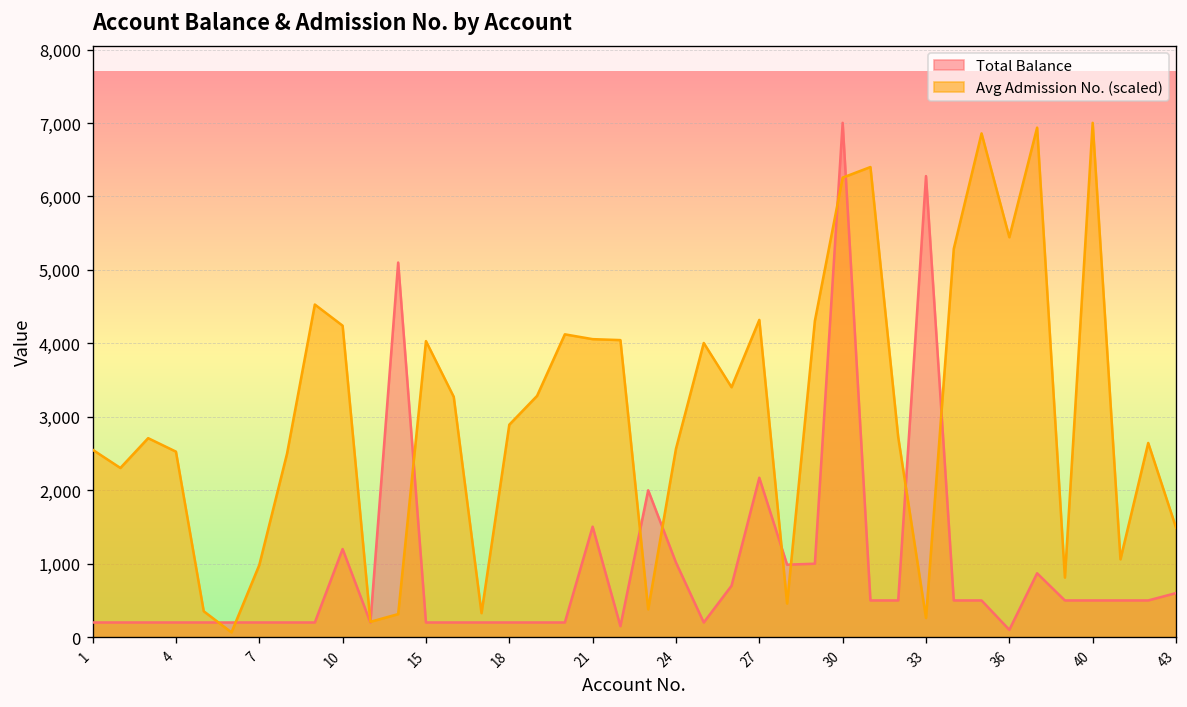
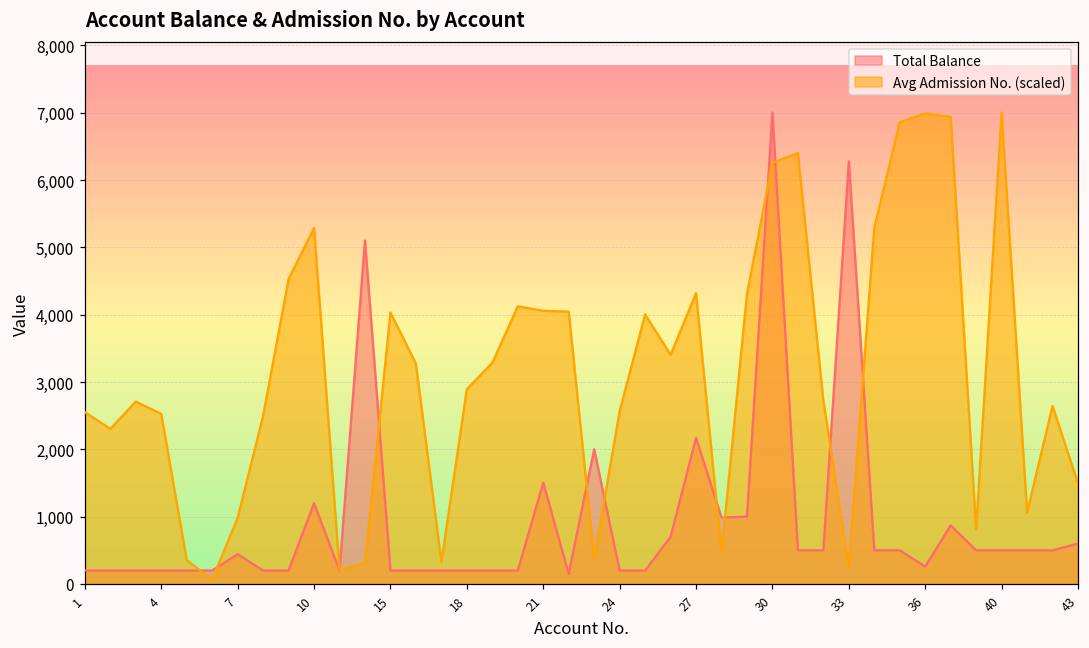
Total Balance, 7: 200 -> 400
Avg Admission No. (scaled), 10: 4,200 -> 5,300
Total Balance, 24: 1,000 -> 200
Total Balance, 36: 100 -> 300
Avg Admission No. (scaled), 36: 5,400 -> 7,000
